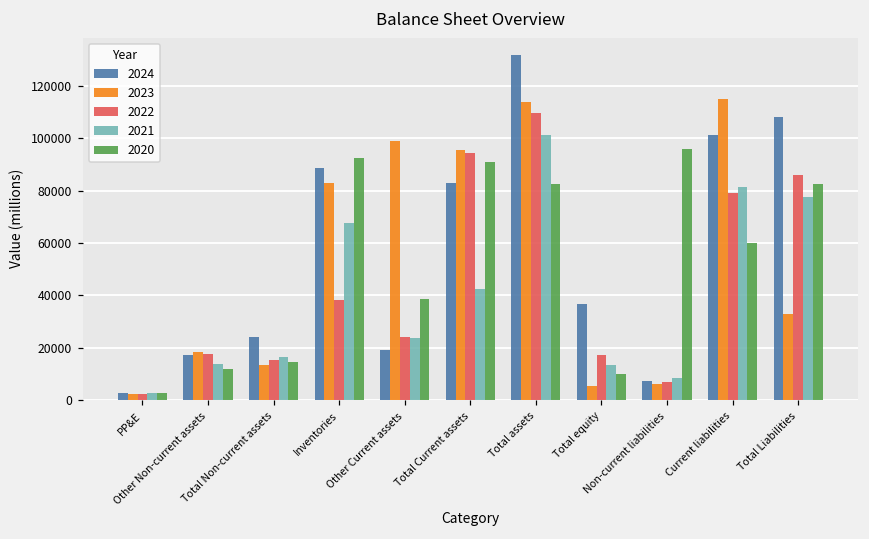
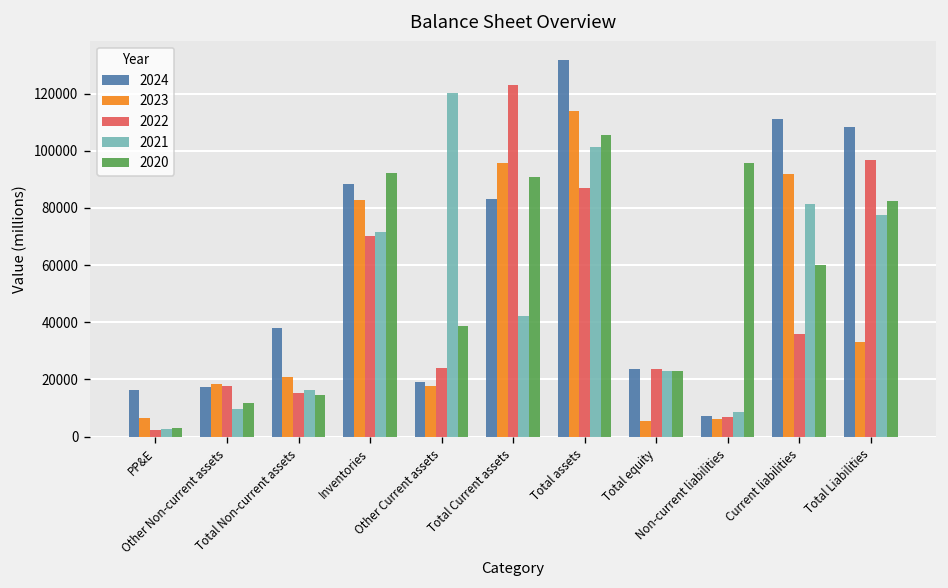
2024, PP&E: 3000 -> 16000
2023, PP&E: 2000 -> 6000
2021, Other Non-current assets: 14000 -> 10000
2024, Total Non-current assets: 24000 -> 38000
2023, Total Non-current assets: 13000 -> 21000
2022, Inventories: 38000 -> 70000
2021, Inventories: 68000 -> 72000
2023, Other Current assets: 99000 -> 18000
2021, Other Current assets: 24000 -> 120000
2022, Total Current assets: 94000 -> 123000
2022, Total assets: 110000 -> 87000
2020, Total assets: 83000 -> 105000
2024, Total equity: 37000 -> 24000
2022, Total equity: 17000 -> 24000
2021, Total equity: 14000 -> 23000
2020, Total equity: 10000 -> 23000
2024, Current liabilities: 101000 -> 111000
2023, Current liabilities: 115000 -> 92000
2022, Current liabilities: 79000 -> 36000
2022, Total Liabilities: 86000 -> 97000
